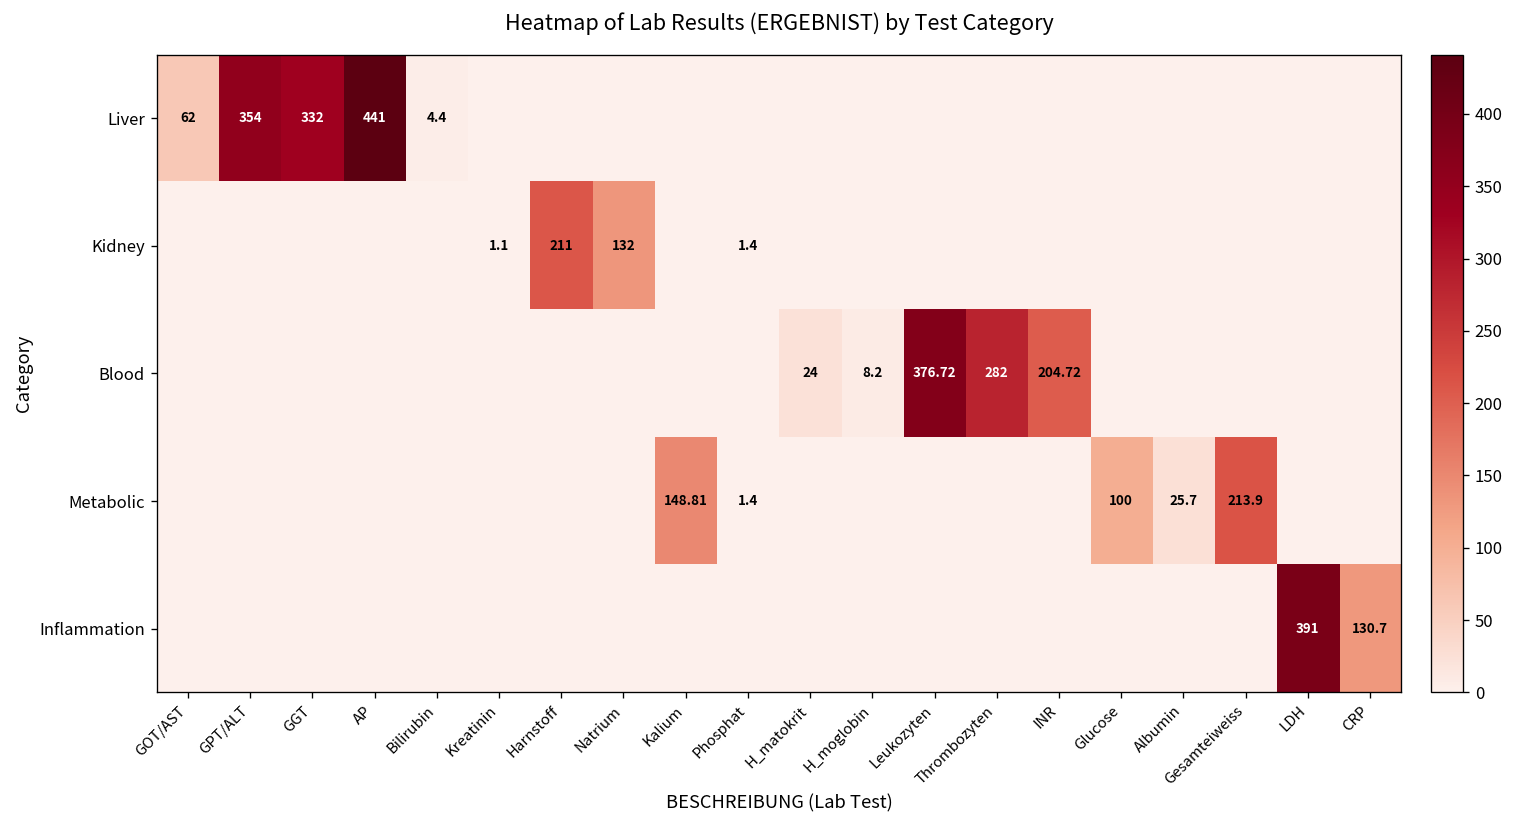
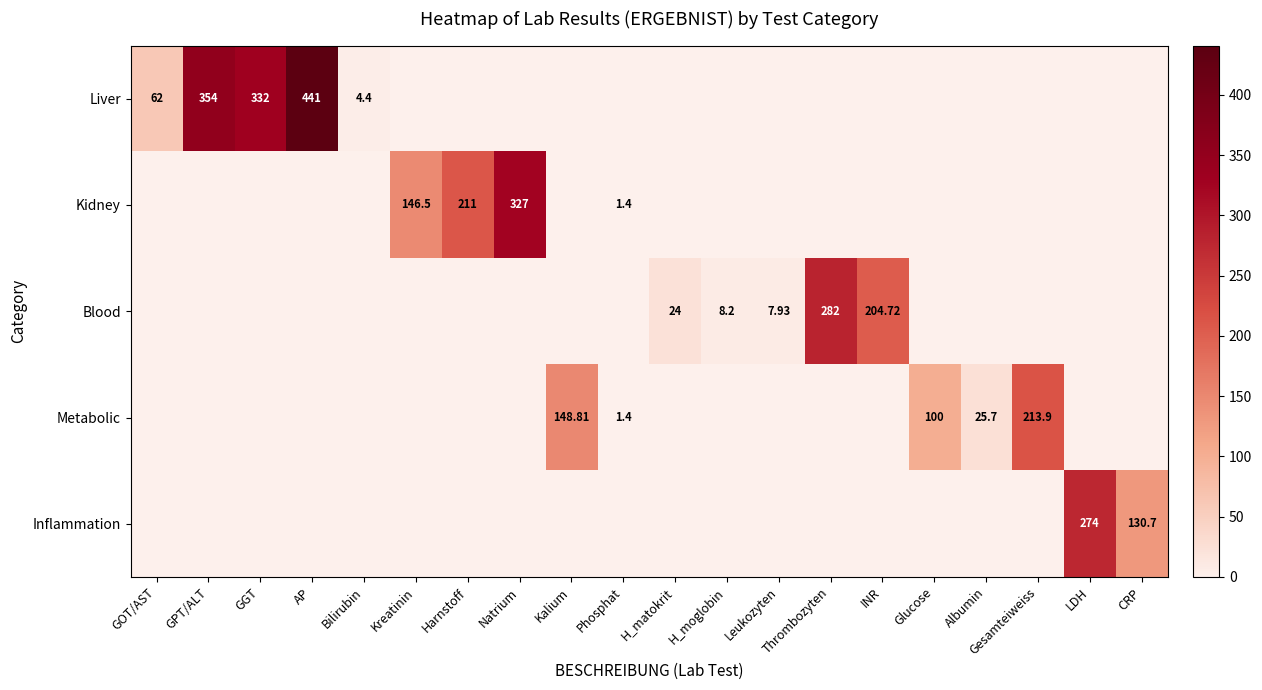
Kidney, Kreatinin: 1.1 -> 146.5
Kidney, Natrium: 132 -> 327
Blood, Leukozyten: 376.72 -> 7.93
Inflammation, LDH: 391 -> 274
